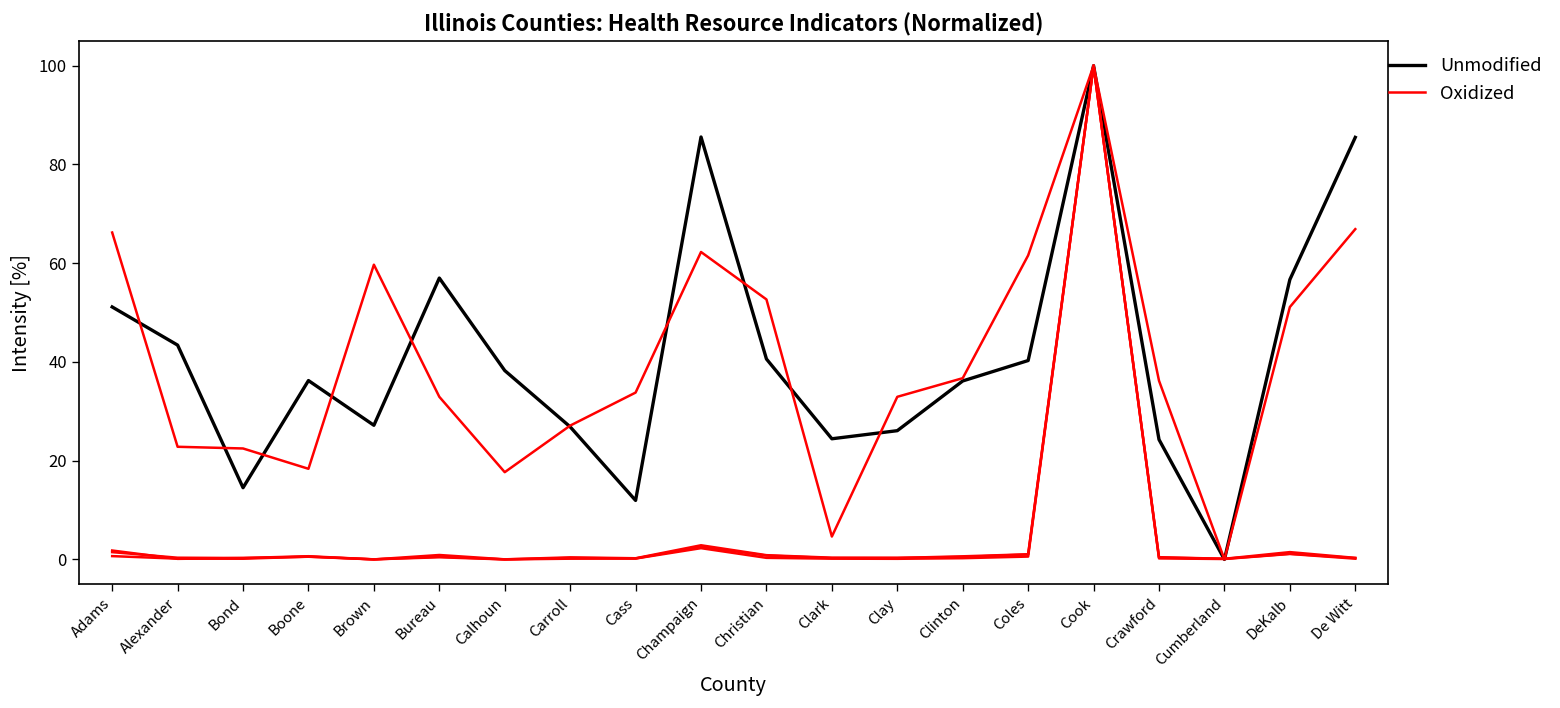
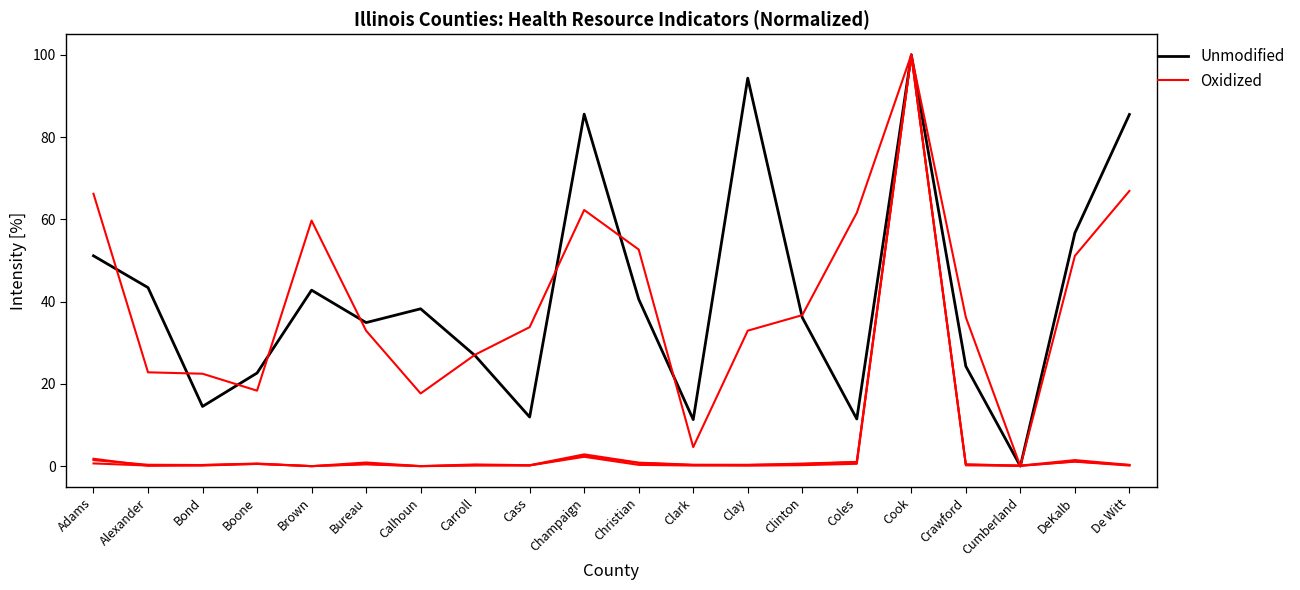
Unmodified, Boone: 36 -> 23
Unmodified, Brown: 27 -> 43
Unmodified, Bureau: 57 -> 35
Unmodified, Clark: 24 -> 11
Unmodified, Clay: 26 -> 94
Unmodified, Coles: 40 -> 11
